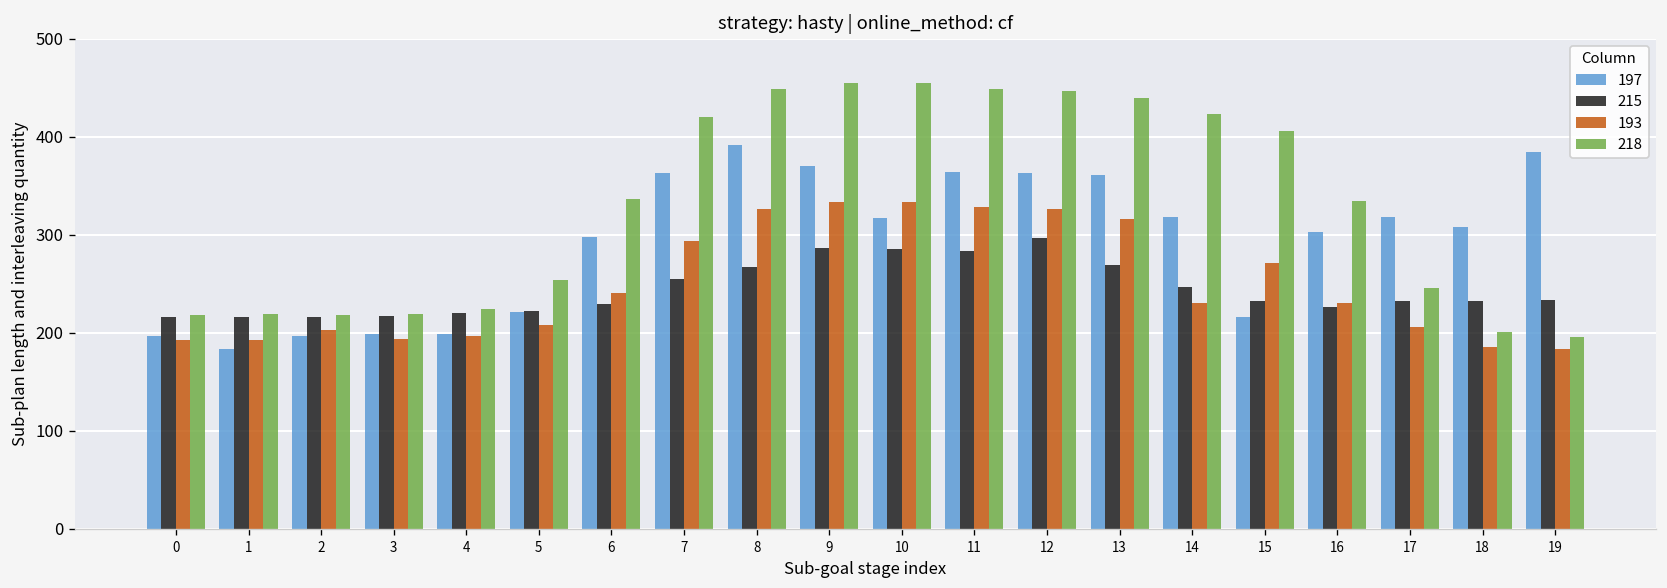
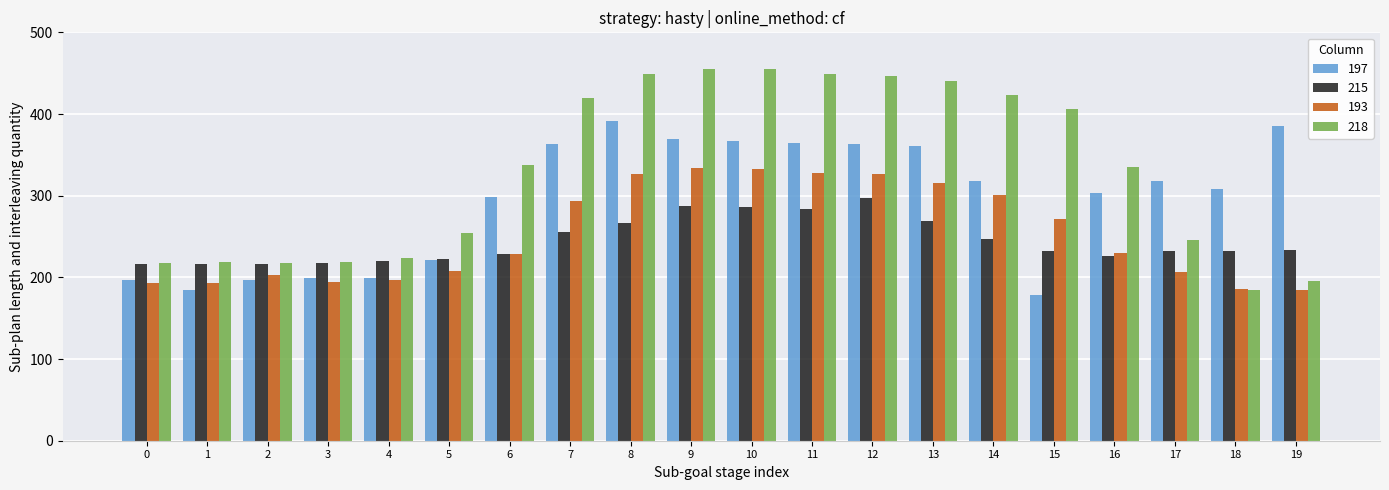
193, 6: 240 -> 230
197, 10: 320 -> 370
193, 14: 230 -> 300
197, 15: 220 -> 180
218, 18: 200 -> 190
